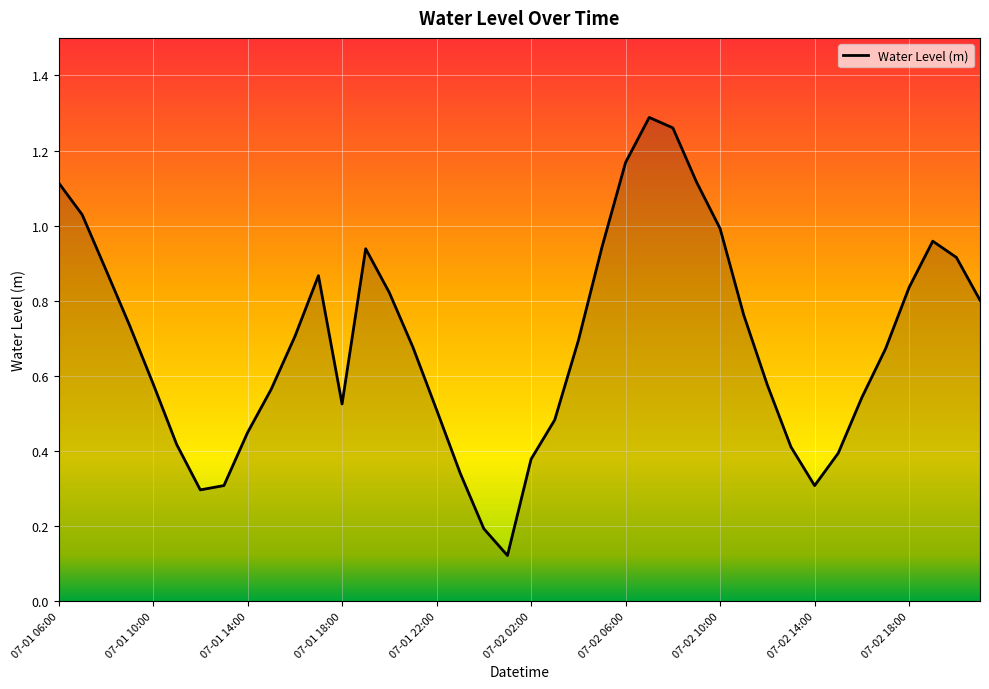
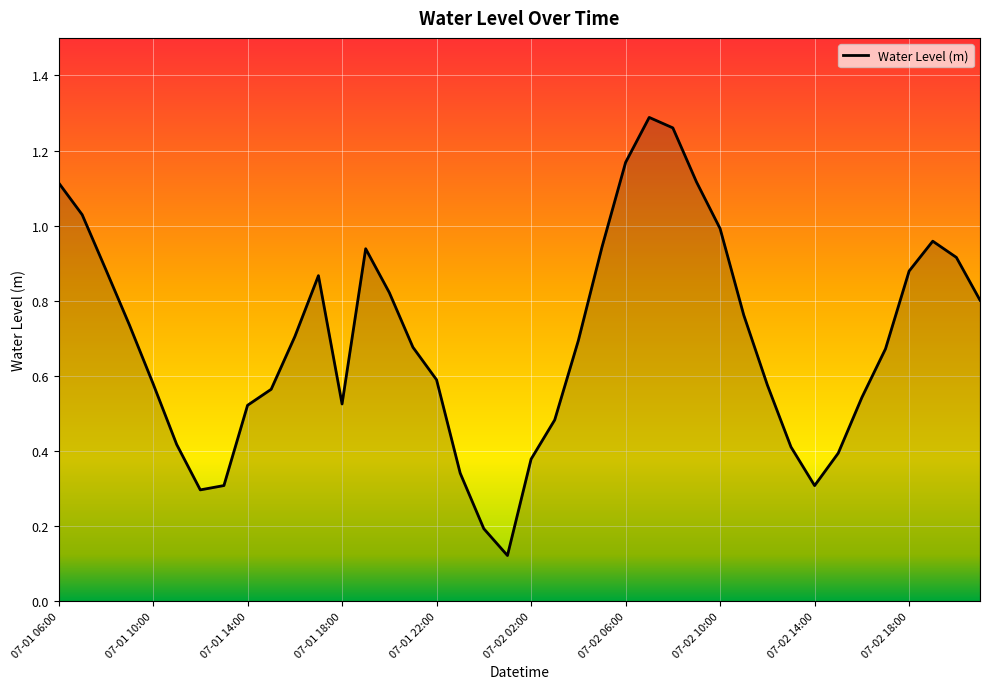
07-01 14:00: 0.45 -> 0.52
07-01 22:00: 0.51 -> 0.59
07-02 18:00: 0.84 -> 0.88
